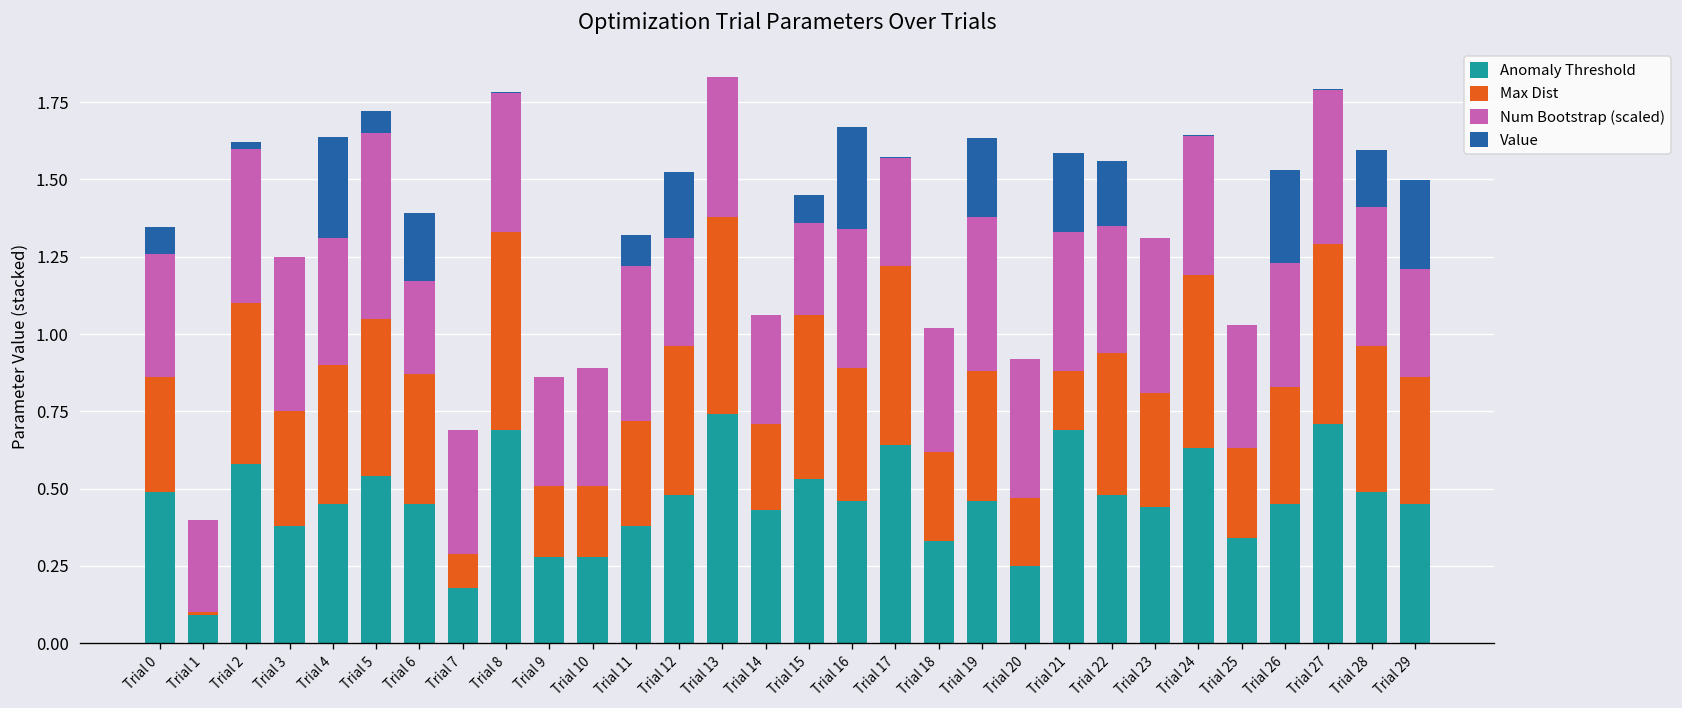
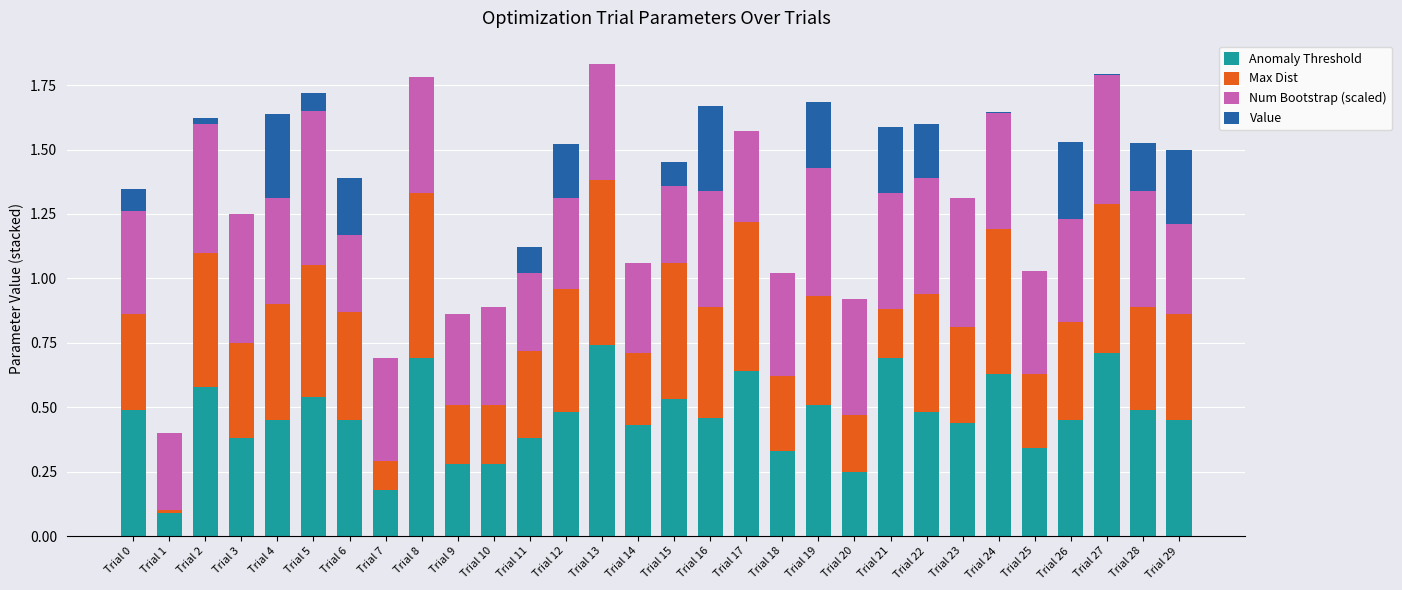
Num Bootstrap (scaled), Trial 11: 0.5 -> 0.3
Anomaly Threshold, Trial 19: 0.46 -> 0.51
Num Bootstrap (scaled), Trial 22: 0.41 -> 0.45
Max Dist, Trial 28: 0.47 -> 0.40
